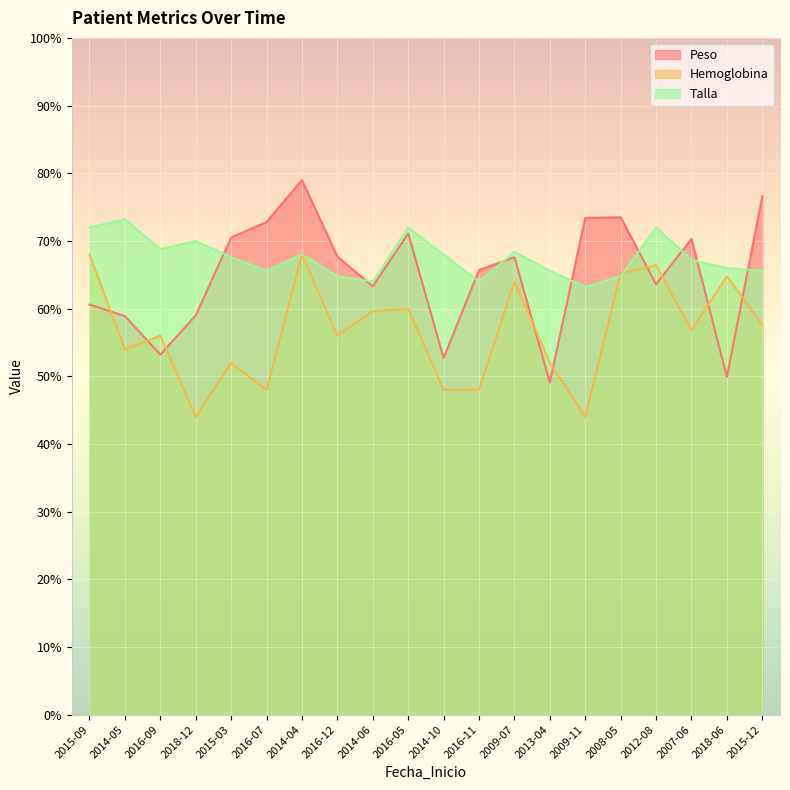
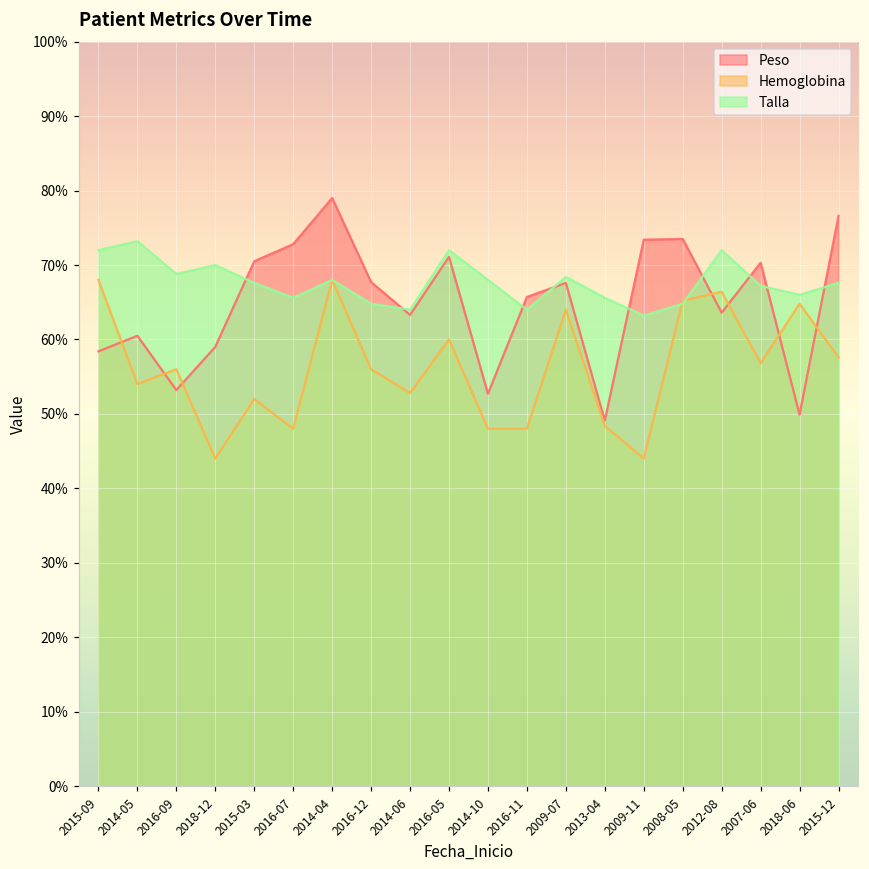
Peso, 2015-09: 61% -> 58%
Peso, 2014-05: 59% -> 61%
Hemoglobina, 2014-06: 60% -> 53%
Hemoglobina, 2013-04: 52% -> 48%
Talla, 2015-12: 66% -> 68%
